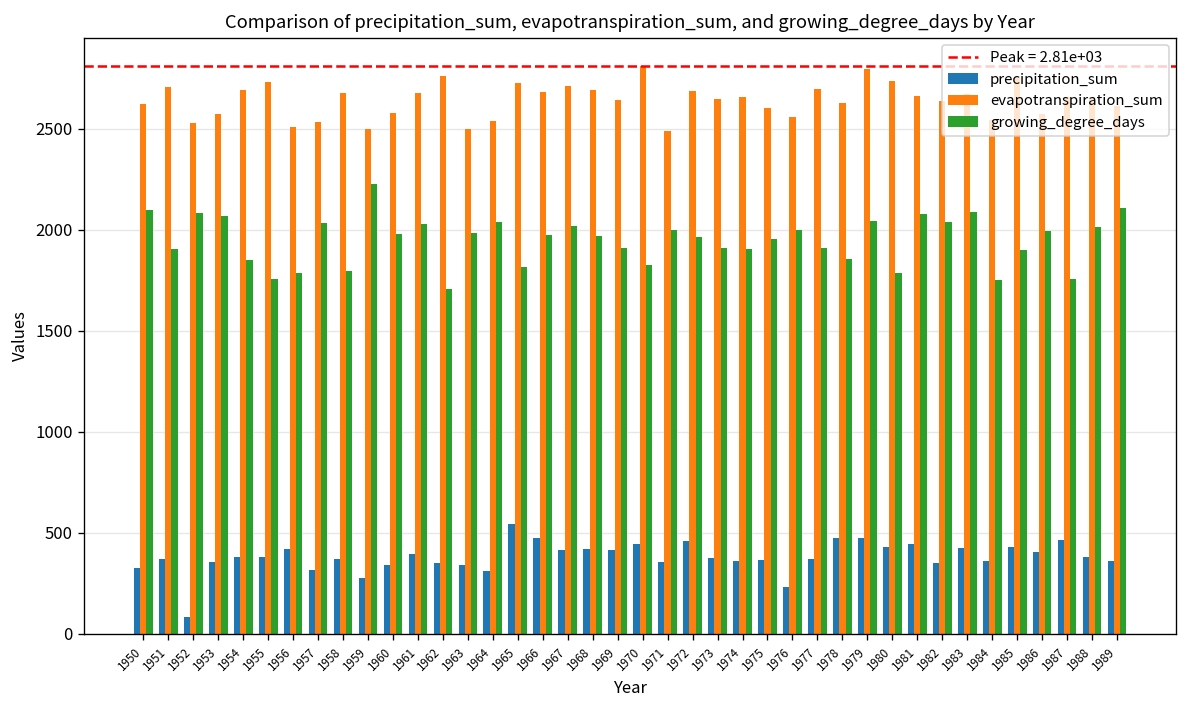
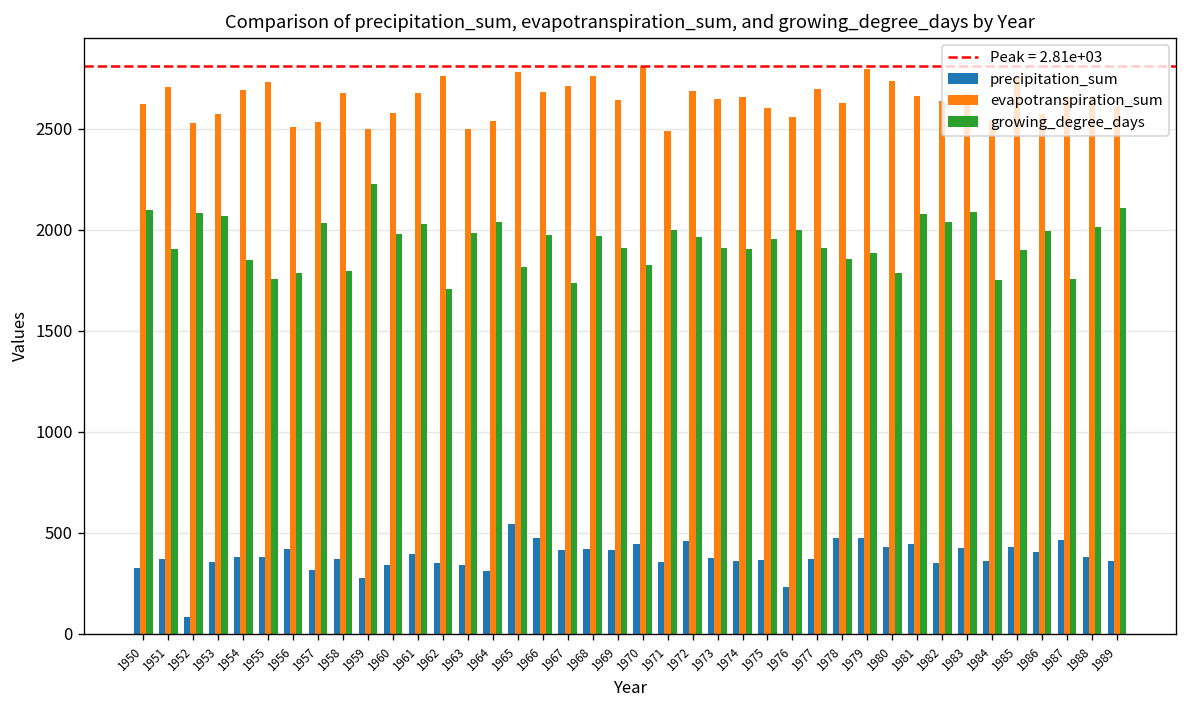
evapotranspiration_sum, 1965: 2730 -> 2780
growing_degree_days, 1967: 2020 -> 1740
evapotranspiration_sum, 1968: 2690 -> 2760
growing_degree_days, 1979: 2040 -> 1890
